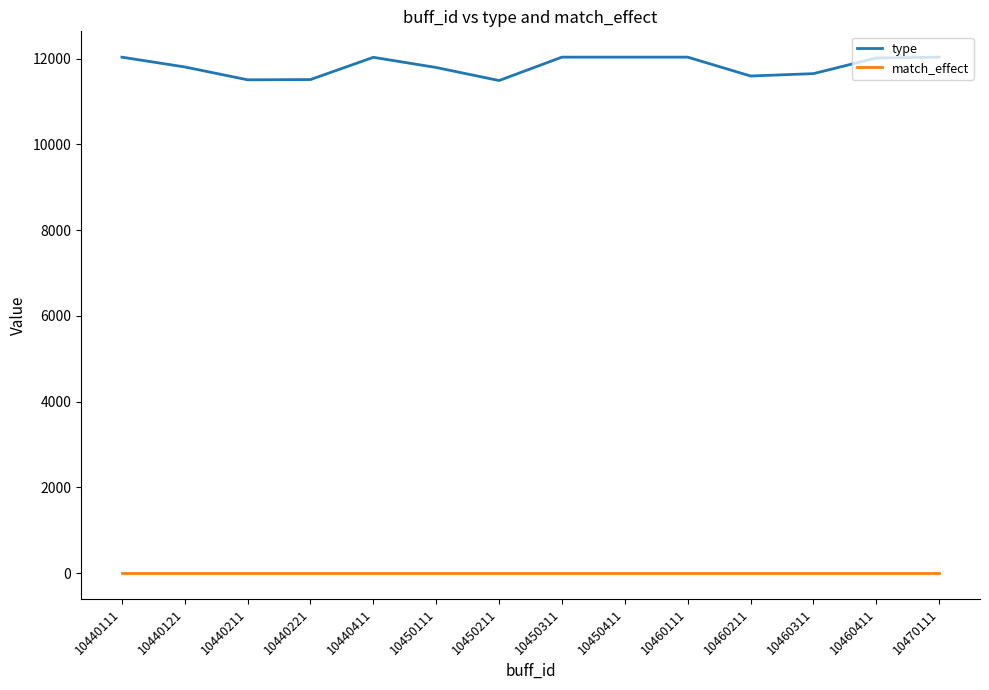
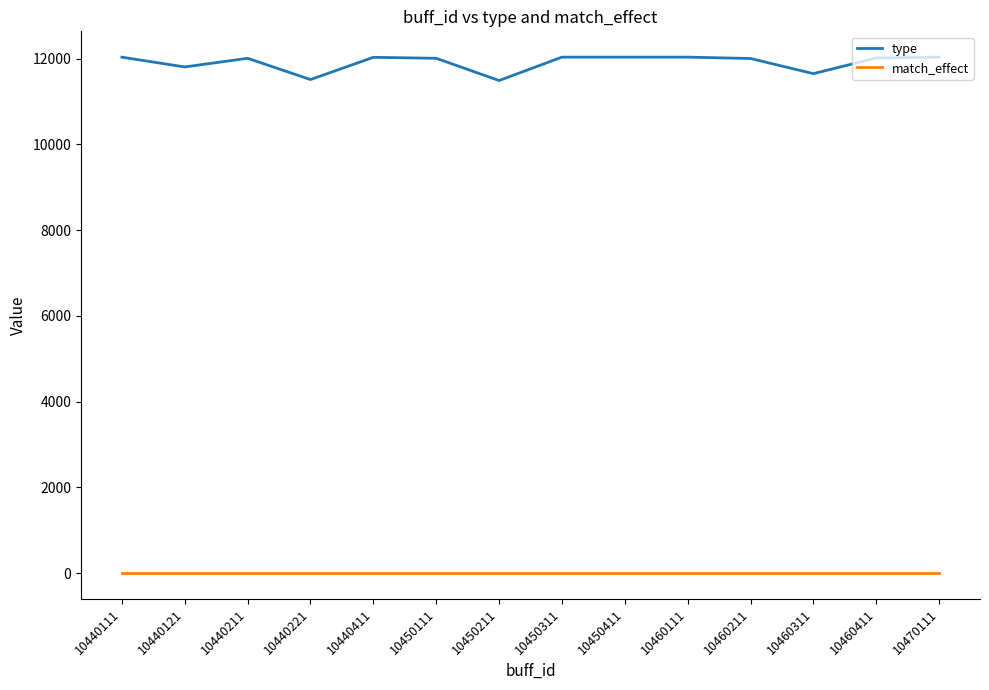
type, 10440211: 11500 -> 12000
type, 10450111: 11800 -> 12000
type, 10460211: 11600 -> 12000
